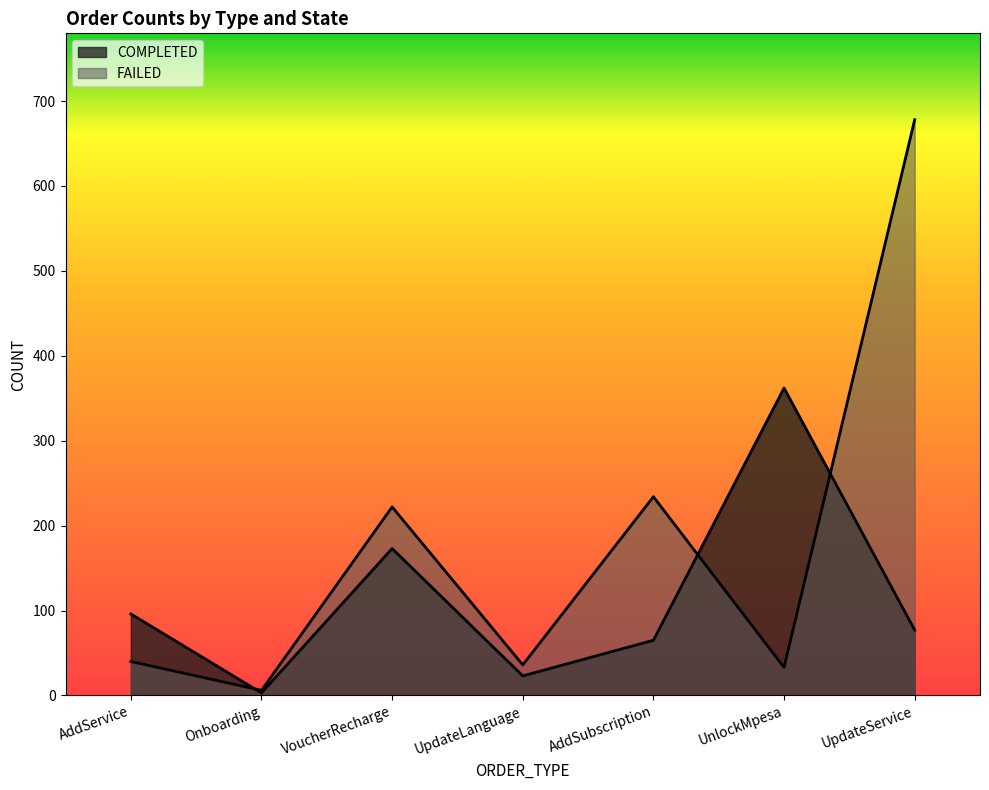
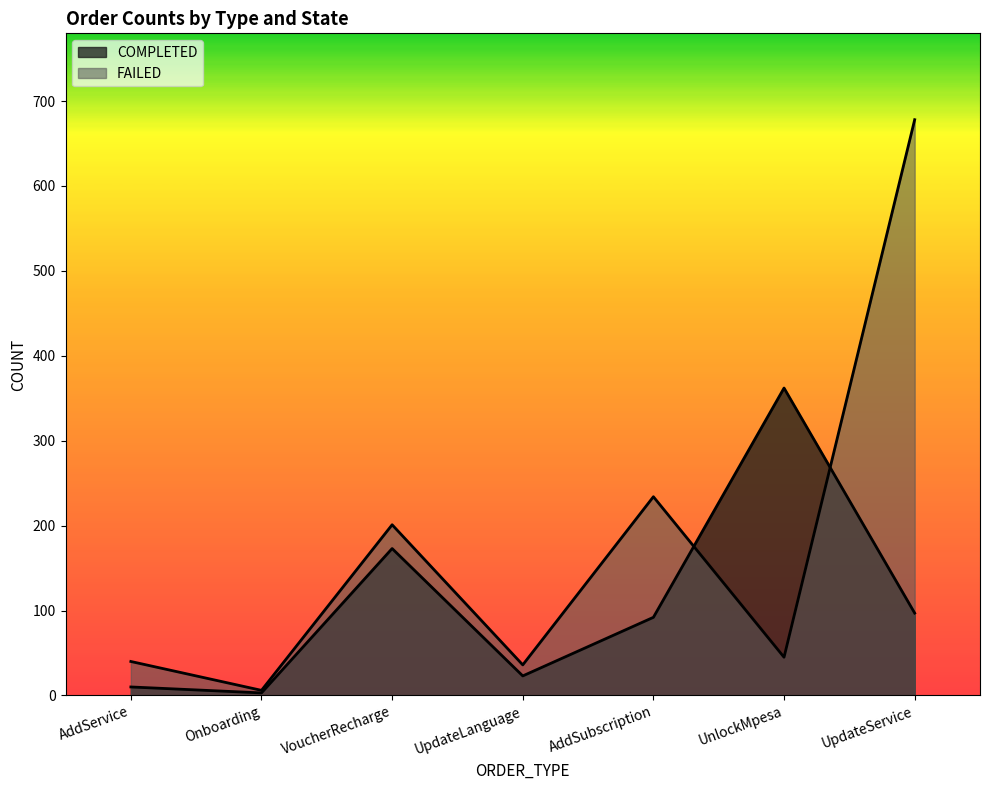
COMPLETED, AddService: 100 -> 10
FAILED, VoucherRecharge: 220 -> 200
COMPLETED, AddSubscription: 70 -> 90
FAILED, UnlockMpesa: 30 -> 50
COMPLETED, UpdateService: 80 -> 100
